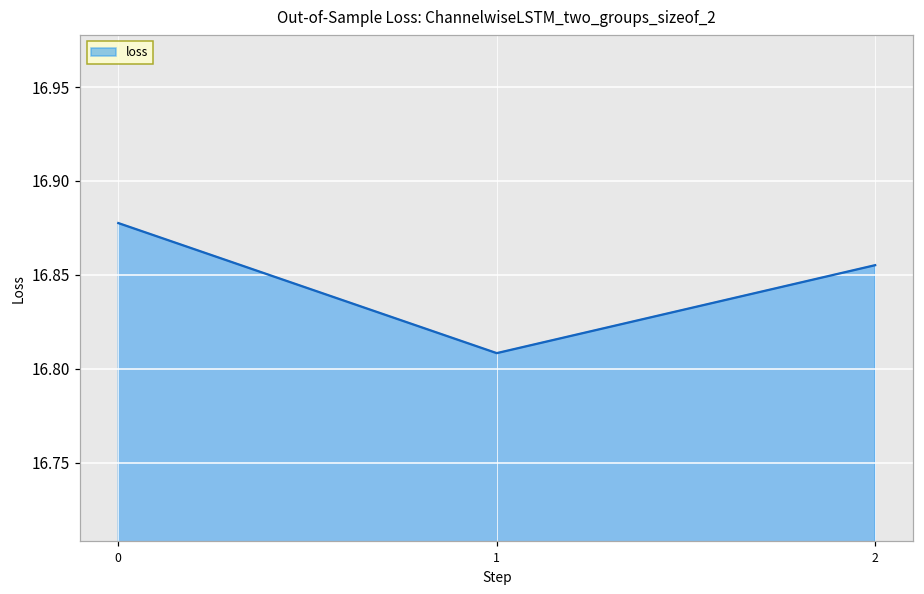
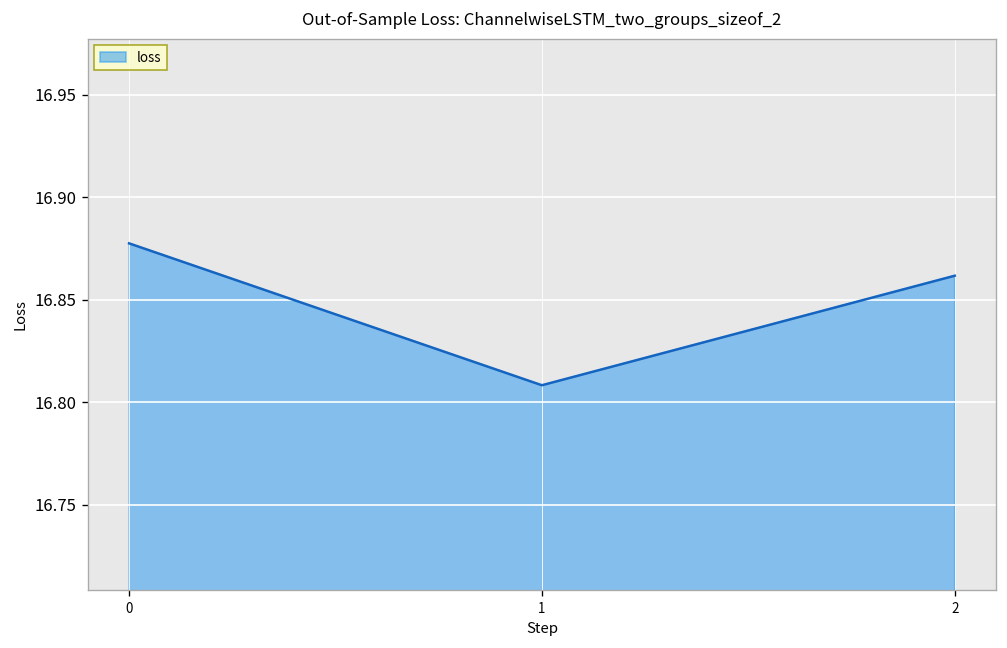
2: 16.855 -> 16.862
